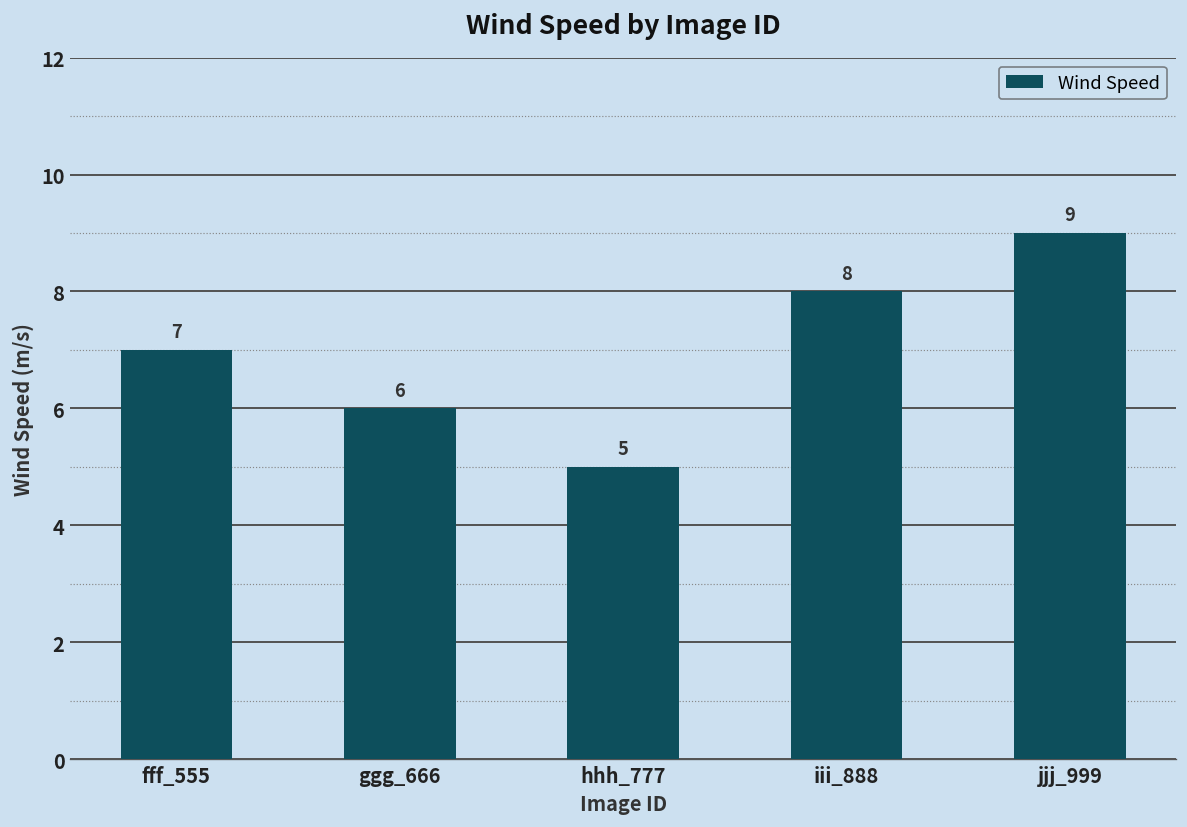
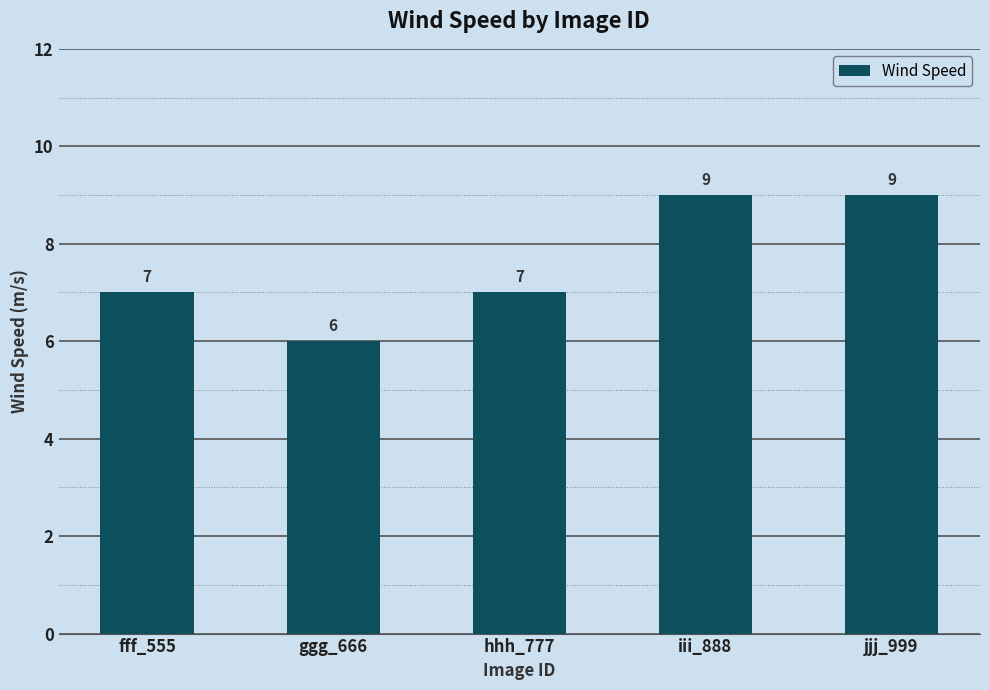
hhh_777: 5 -> 7
iii_888: 8 -> 9
